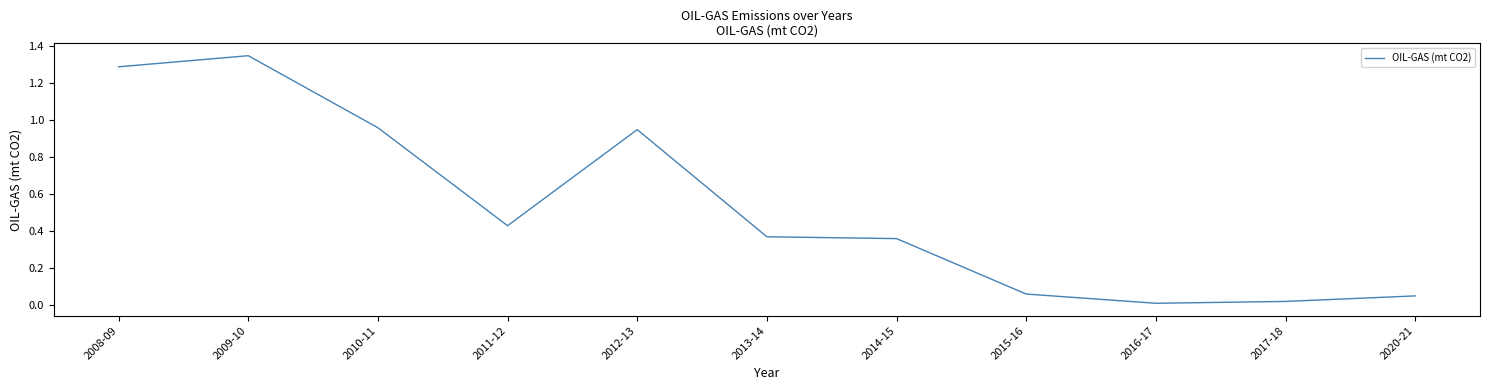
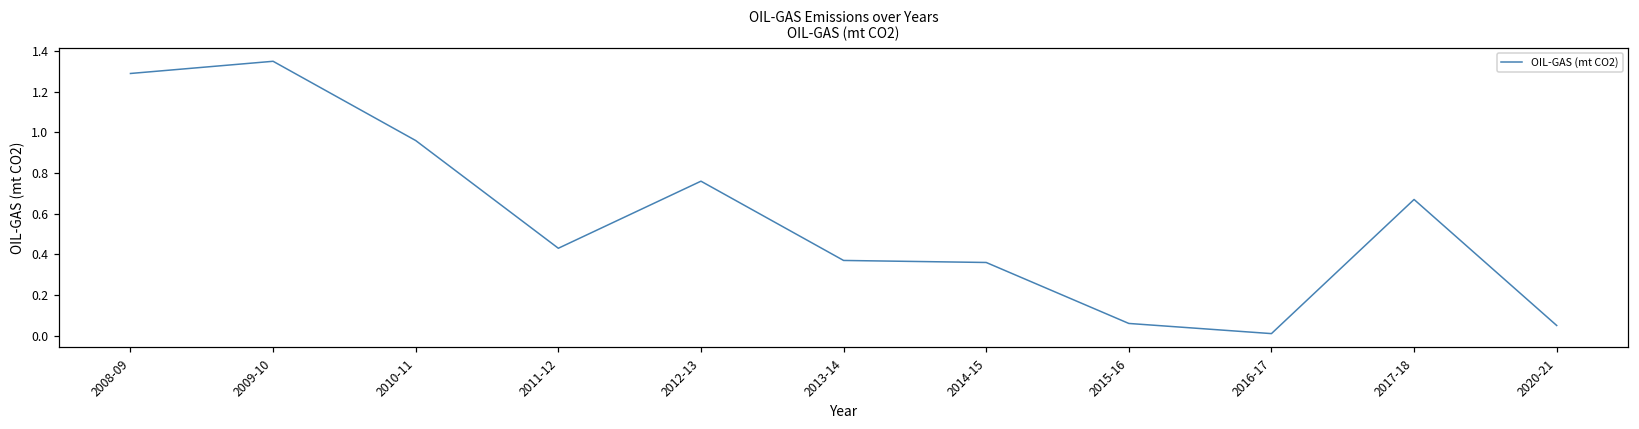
2012-13: 0.95 -> 0.76
2017-18: 0.02 -> 0.67
